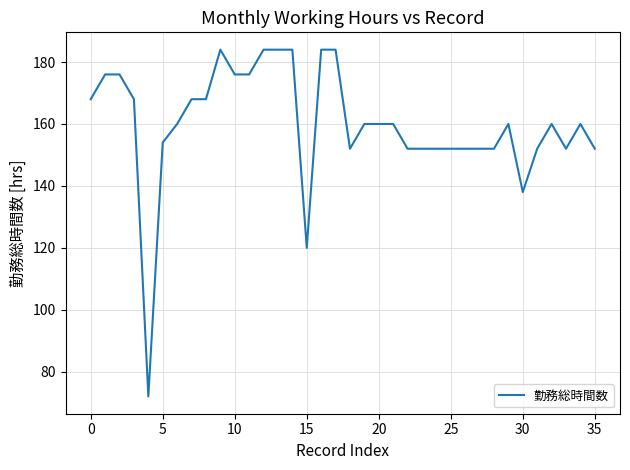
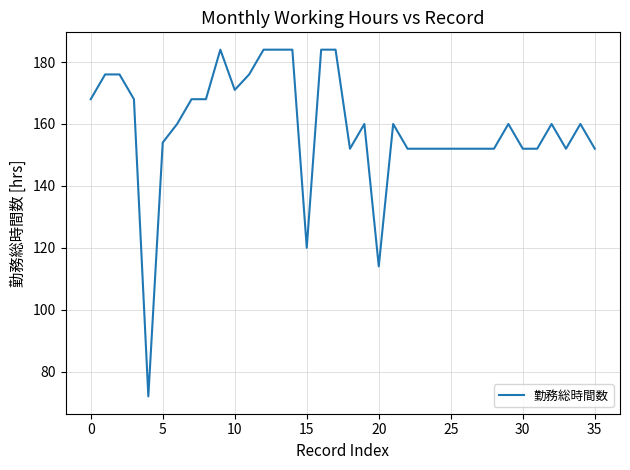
10: 176 -> 171
20: 160 -> 114
30: 138 -> 152
